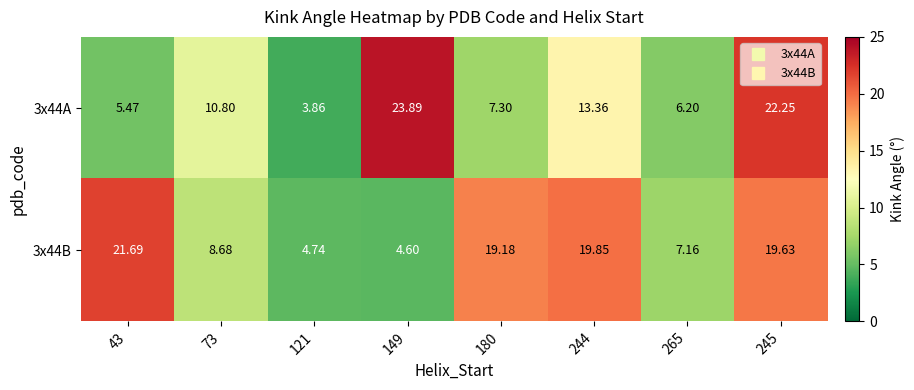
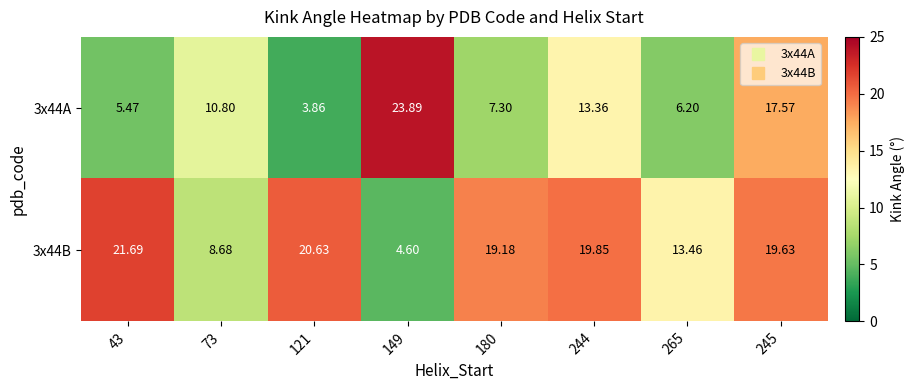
3x44A, 245: 22.25 -> 17.57
3x44B, 121: 4.74 -> 20.63
3x44B, 265: 7.16 -> 13.46
